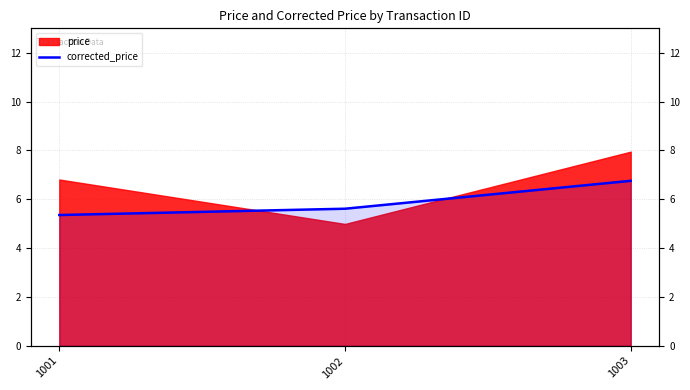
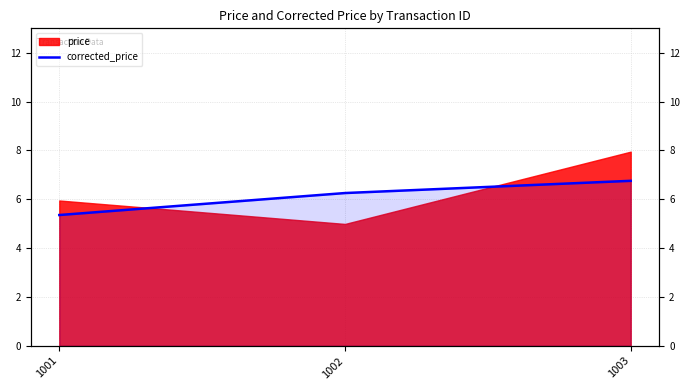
price, 1001: 6.8 -> 6.0
corrected_price, 1002: 5.6 -> 6.3
